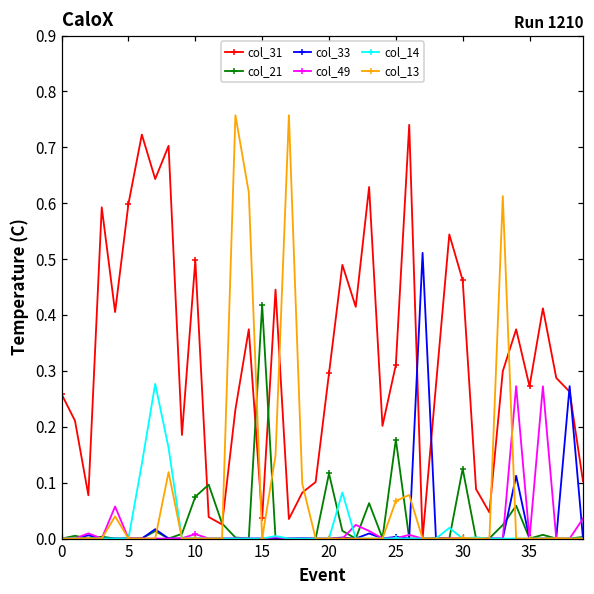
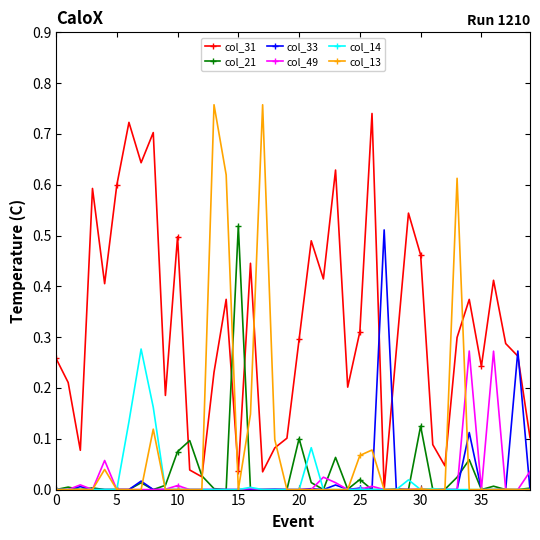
col_21, 15: 0.42 -> 0.52
col_21, 20: 0.12 -> 0.10
col_21, 25: 0.18 -> 0.02
col_31, 35: 0.27 -> 0.24
